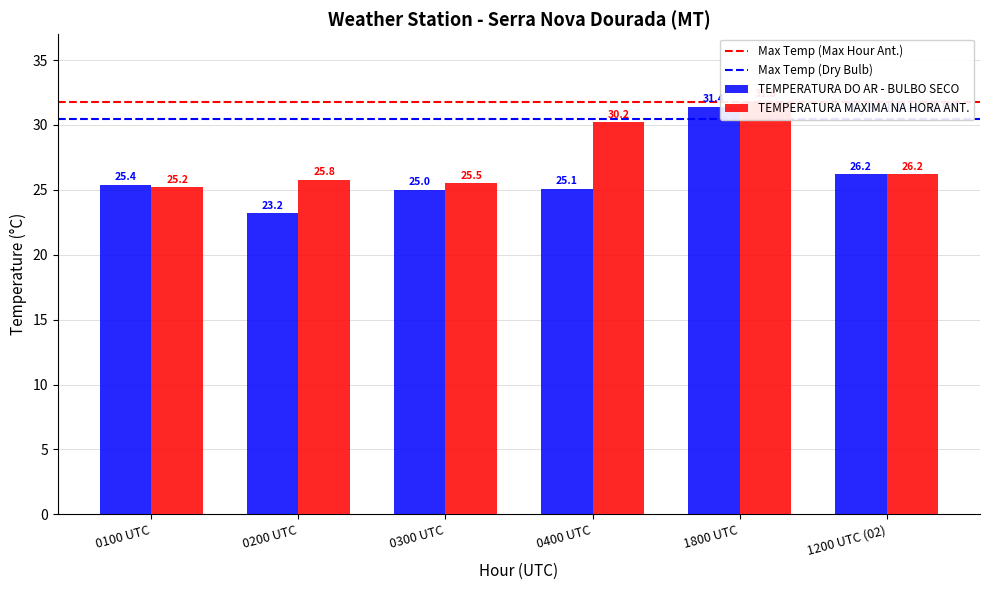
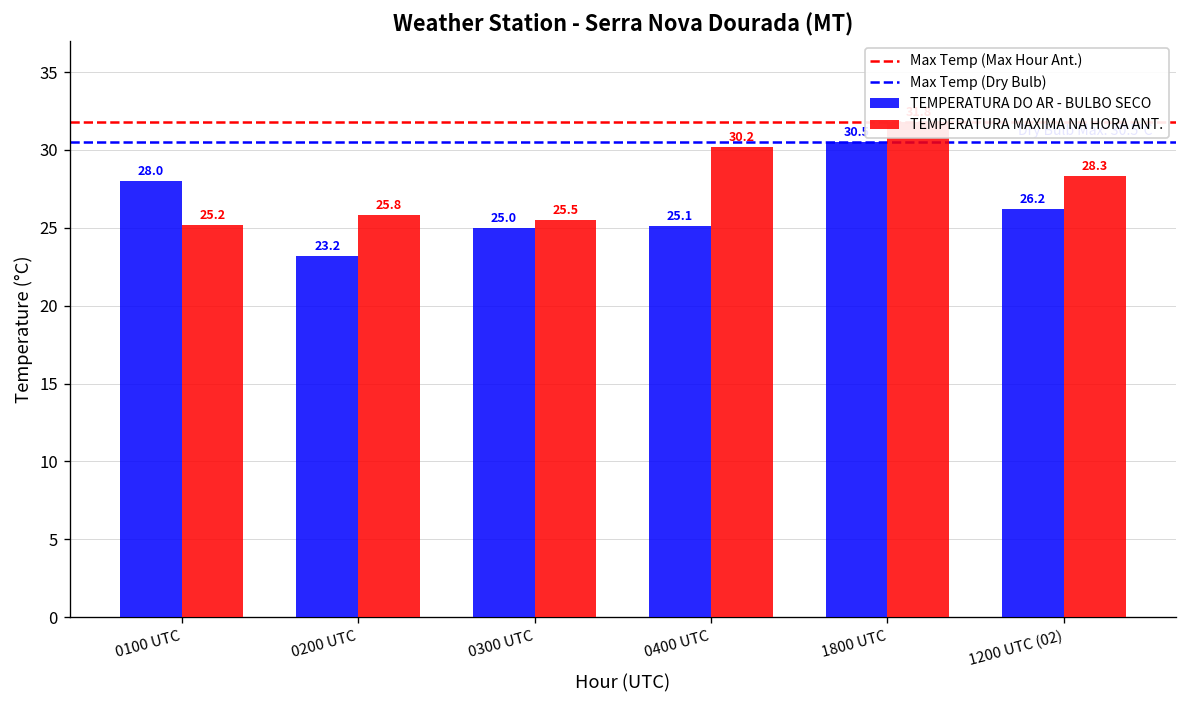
TEMPERATURA DO AR - BULBO SECO, 0100 UTC: 25.4 -> 28.0
TEMPERATURA DO AR - BULBO SECO, 1800 UTC: 31.4 -> 30.5
TEMPERATURA MAXIMA NA HORA ANT., 1200 UTC (02): 26.2 -> 28.3
